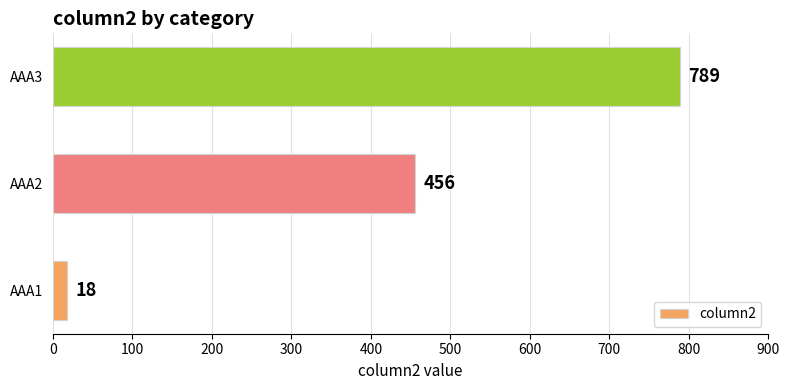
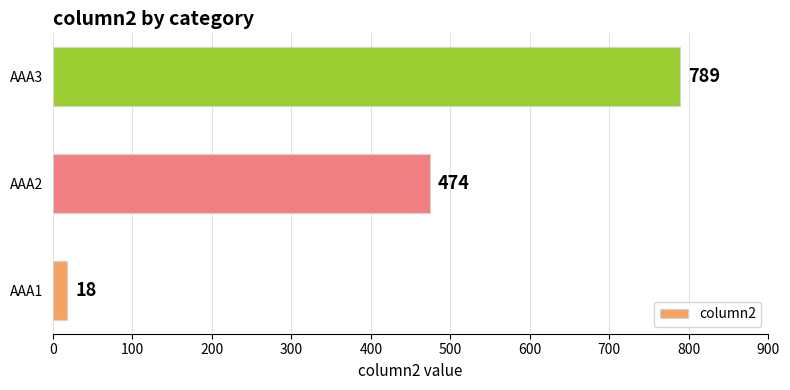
AAA2: 456 -> 474
